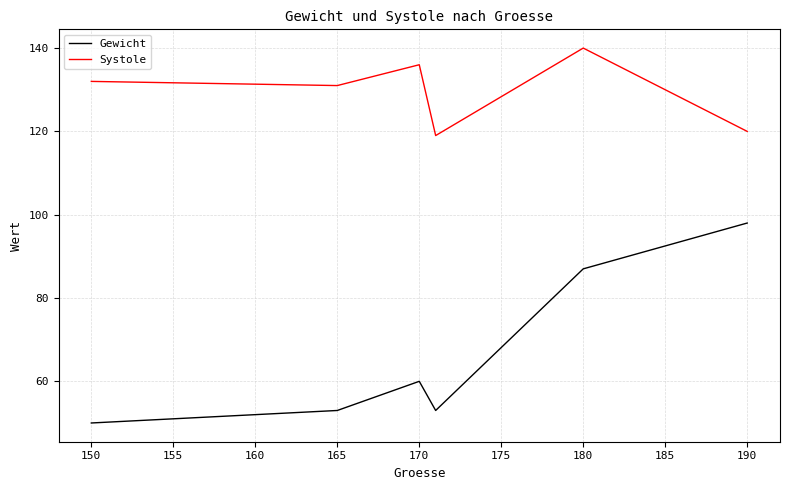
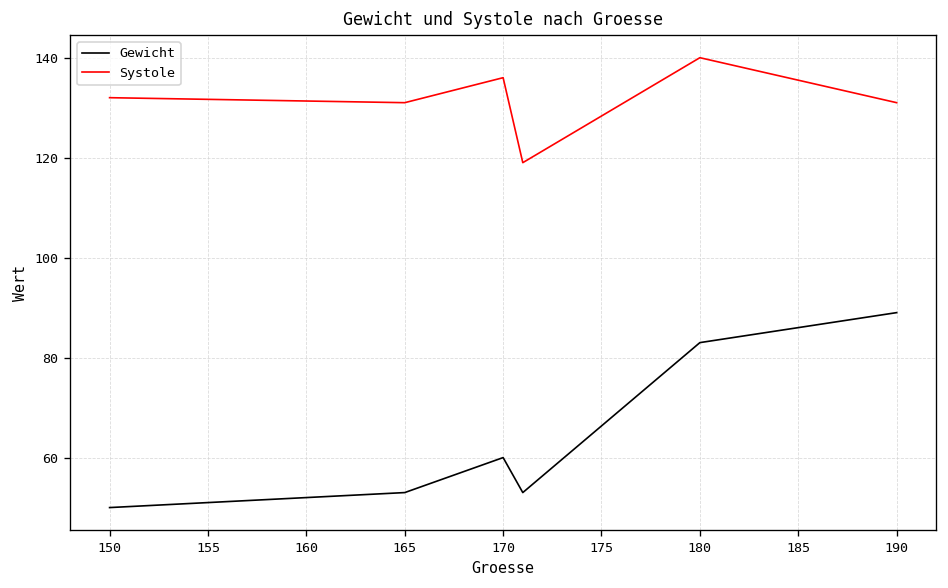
Gewicht, 180: 87 -> 83
Gewicht, 190: 98 -> 89
Systole, 190: 120 -> 131
